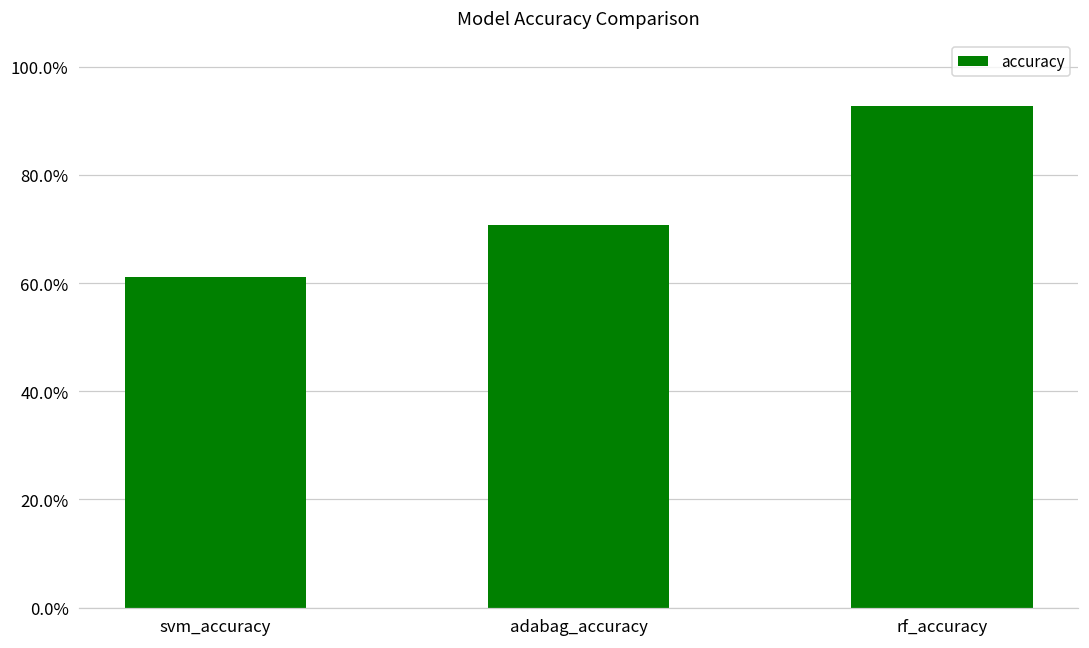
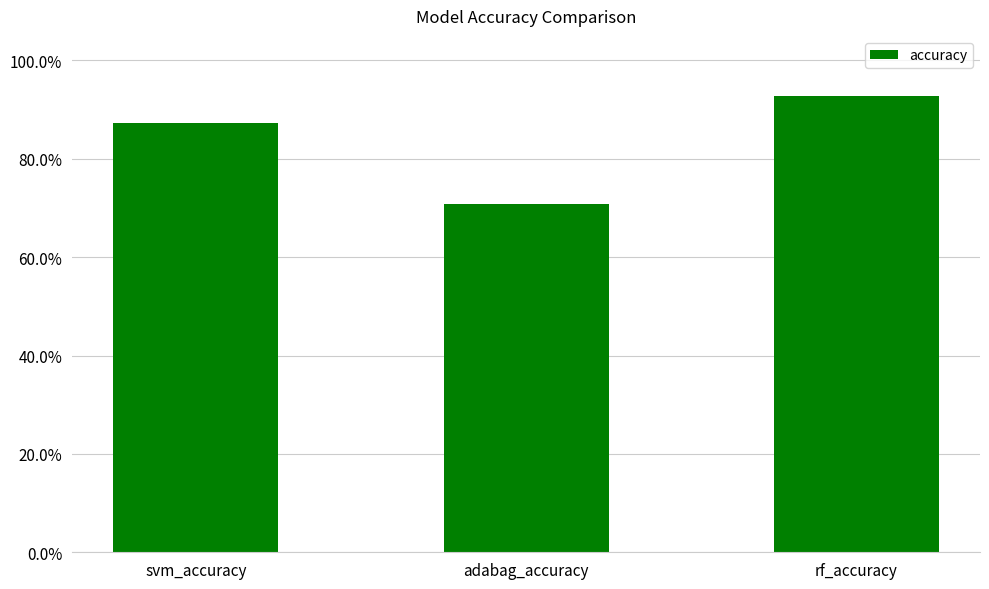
svm_accuracy: 61% -> 87%
